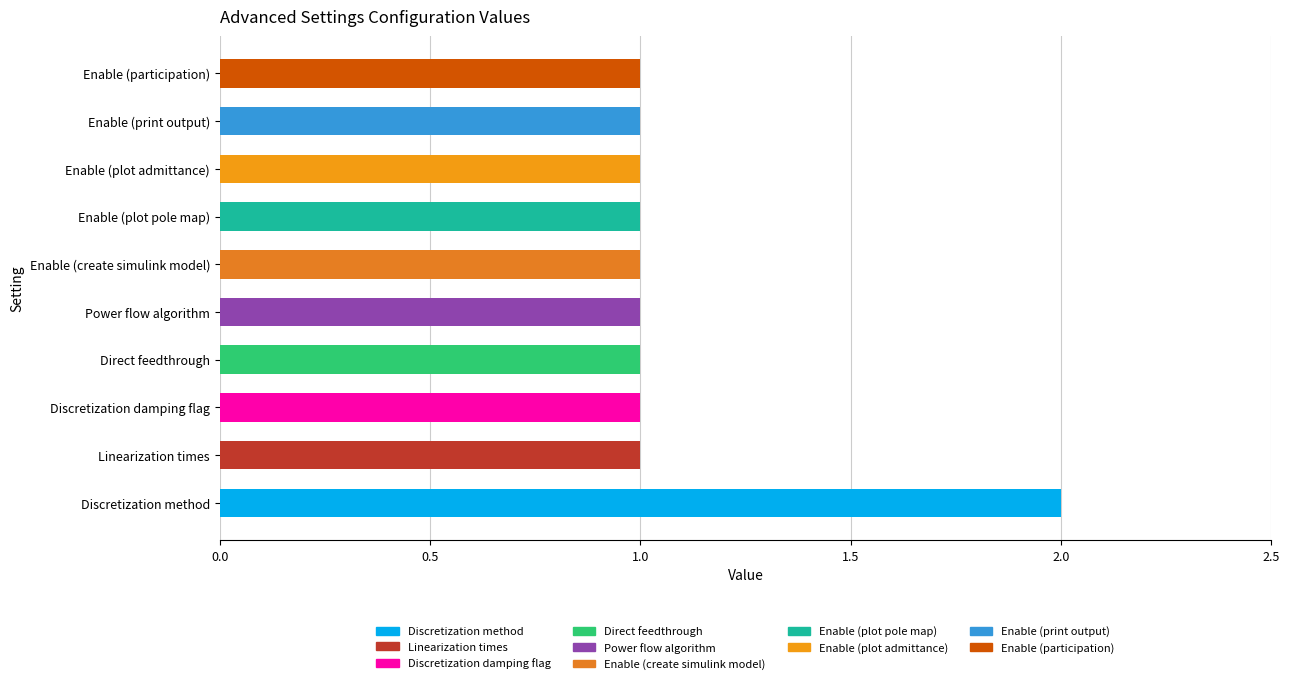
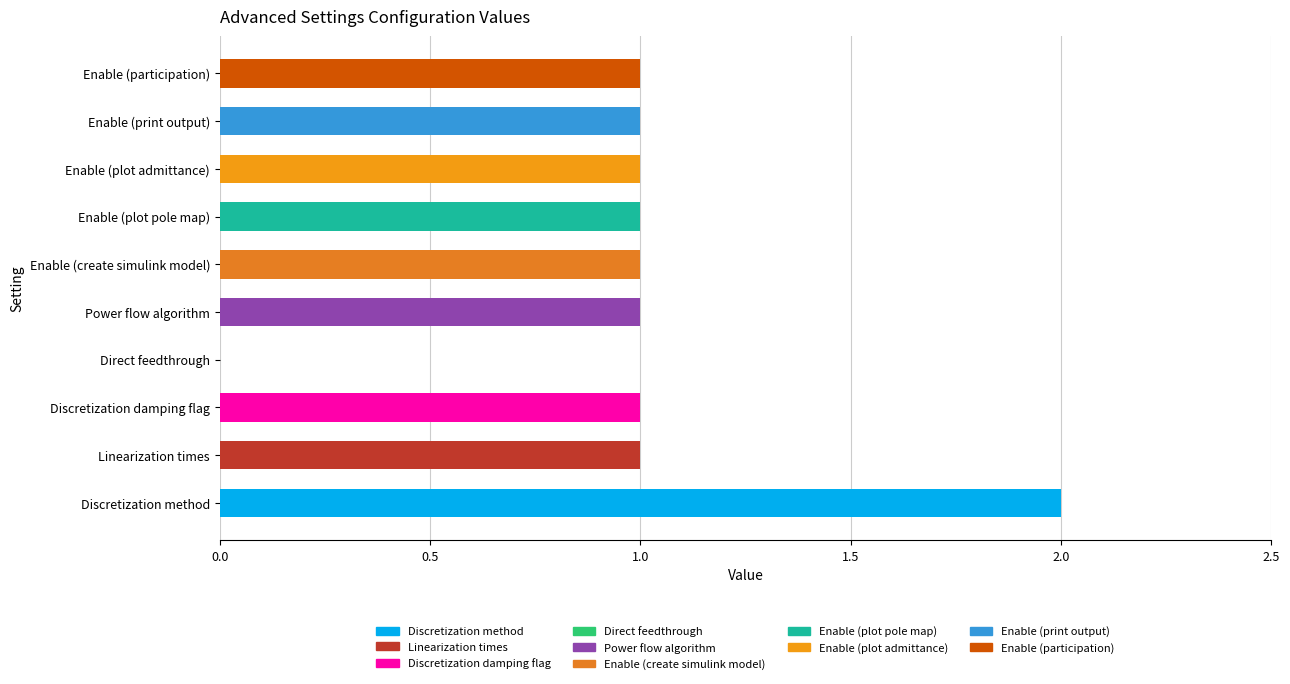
Direct feedthrough: 1 -> 0
